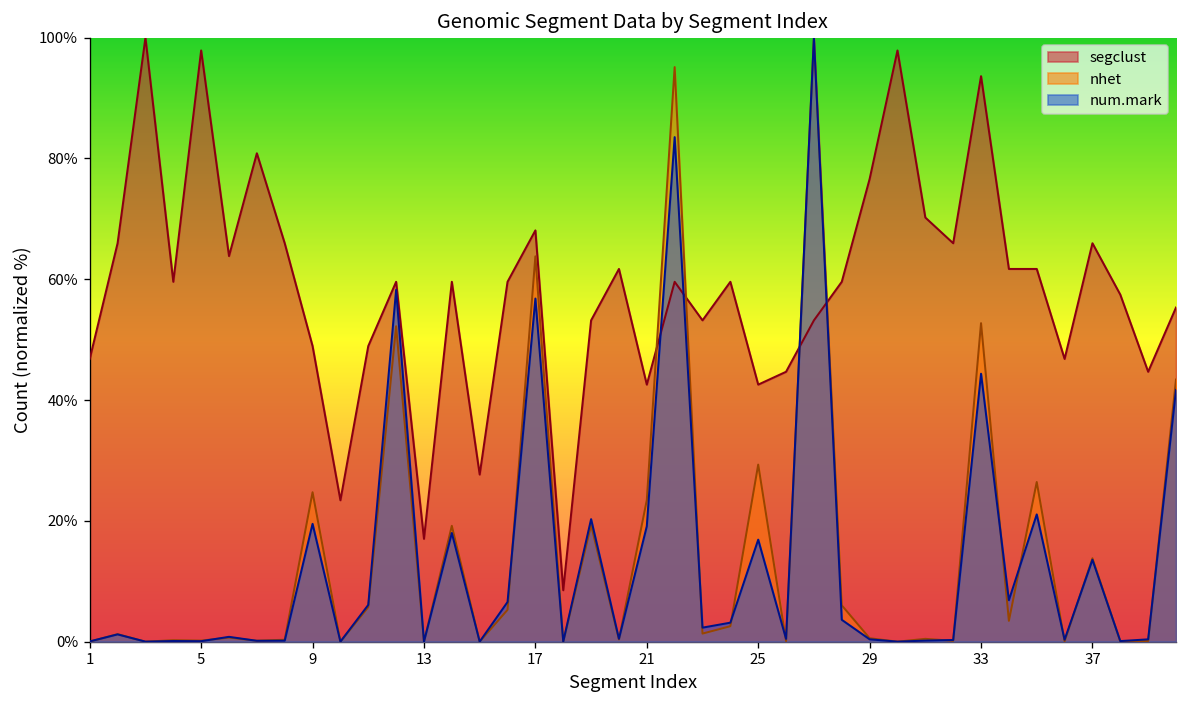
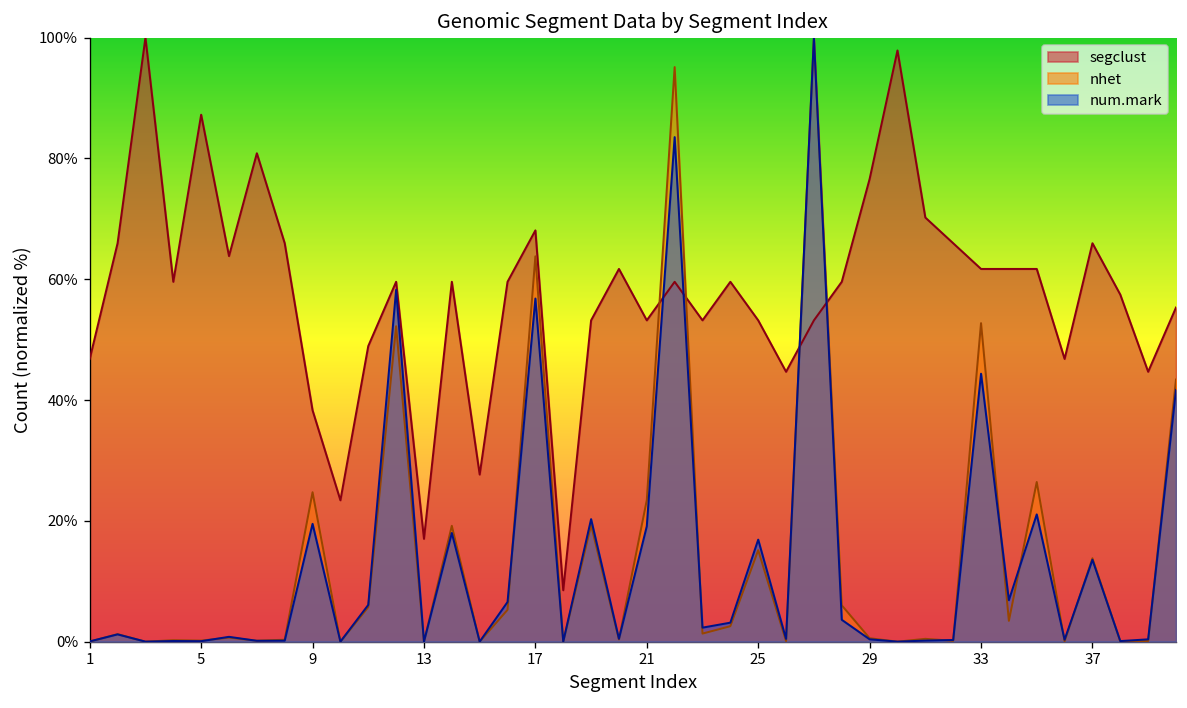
segclust, 5: 98% -> 87%
segclust, 9: 49% -> 38%
segclust, 21: 43% -> 53%
segclust, 25: 43% -> 53%
nhet, 25: 29% -> 15%
segclust, 33: 94% -> 62%
